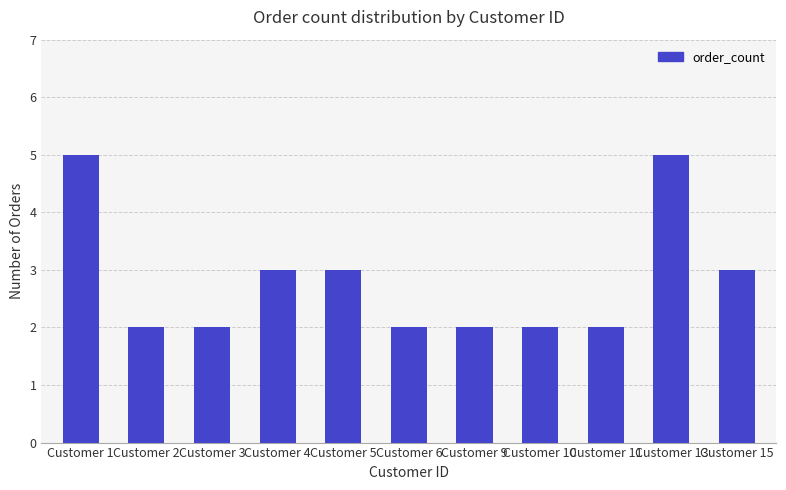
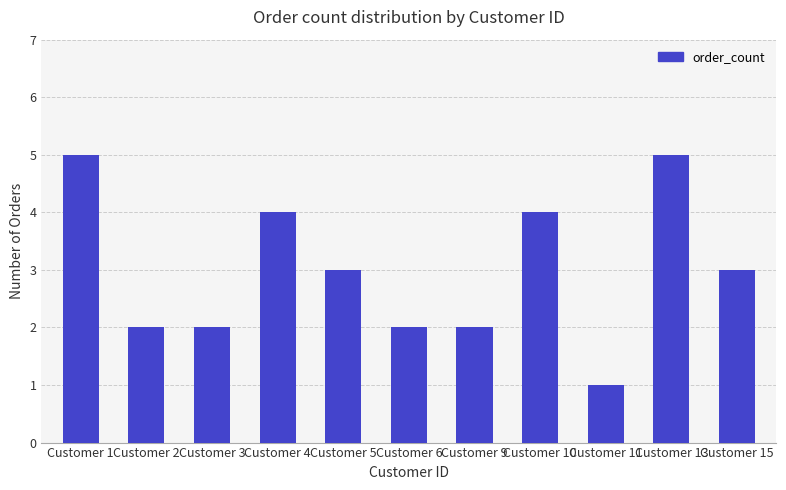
Customer 4: 3 -> 4
Customer 10: 2 -> 4
Customer 11: 2 -> 1
